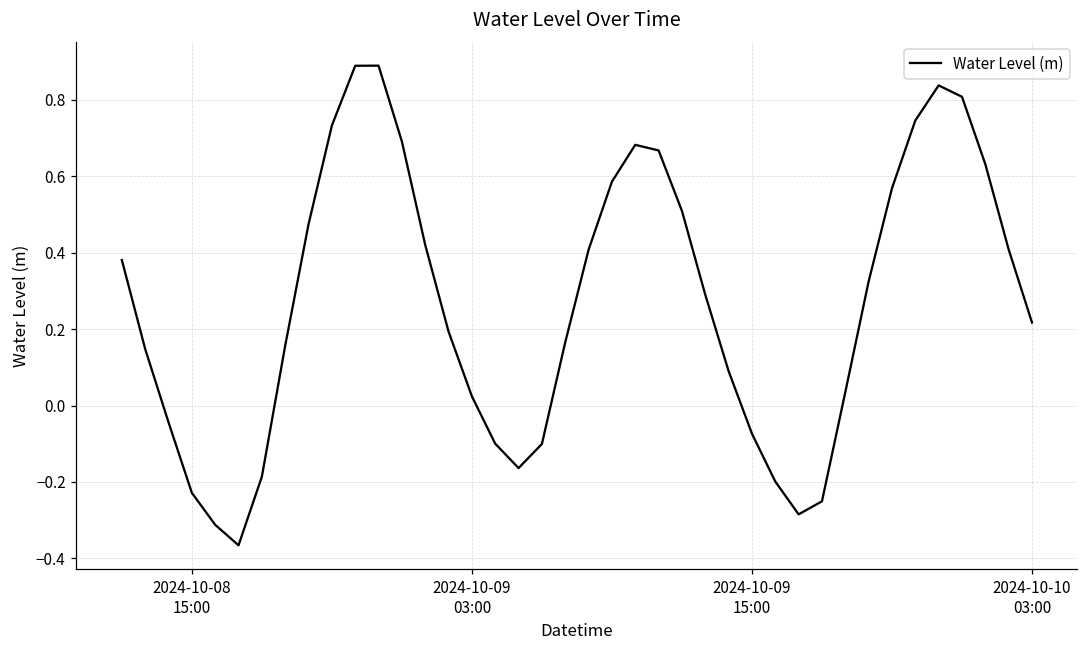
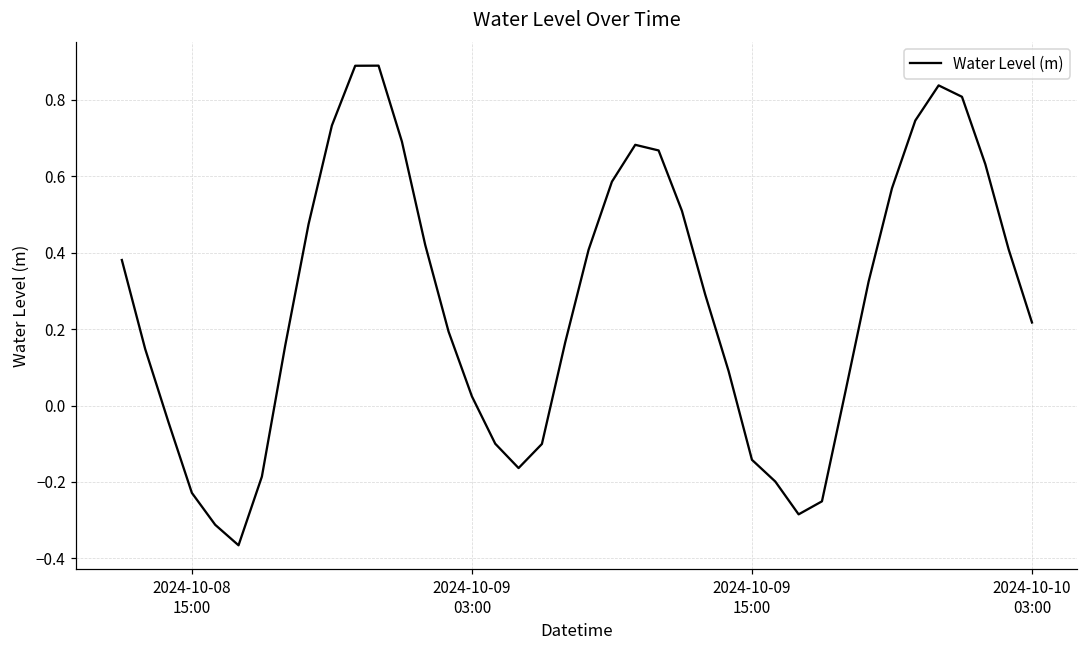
2024-10-09 15:00: -0.07 -> -0.14
